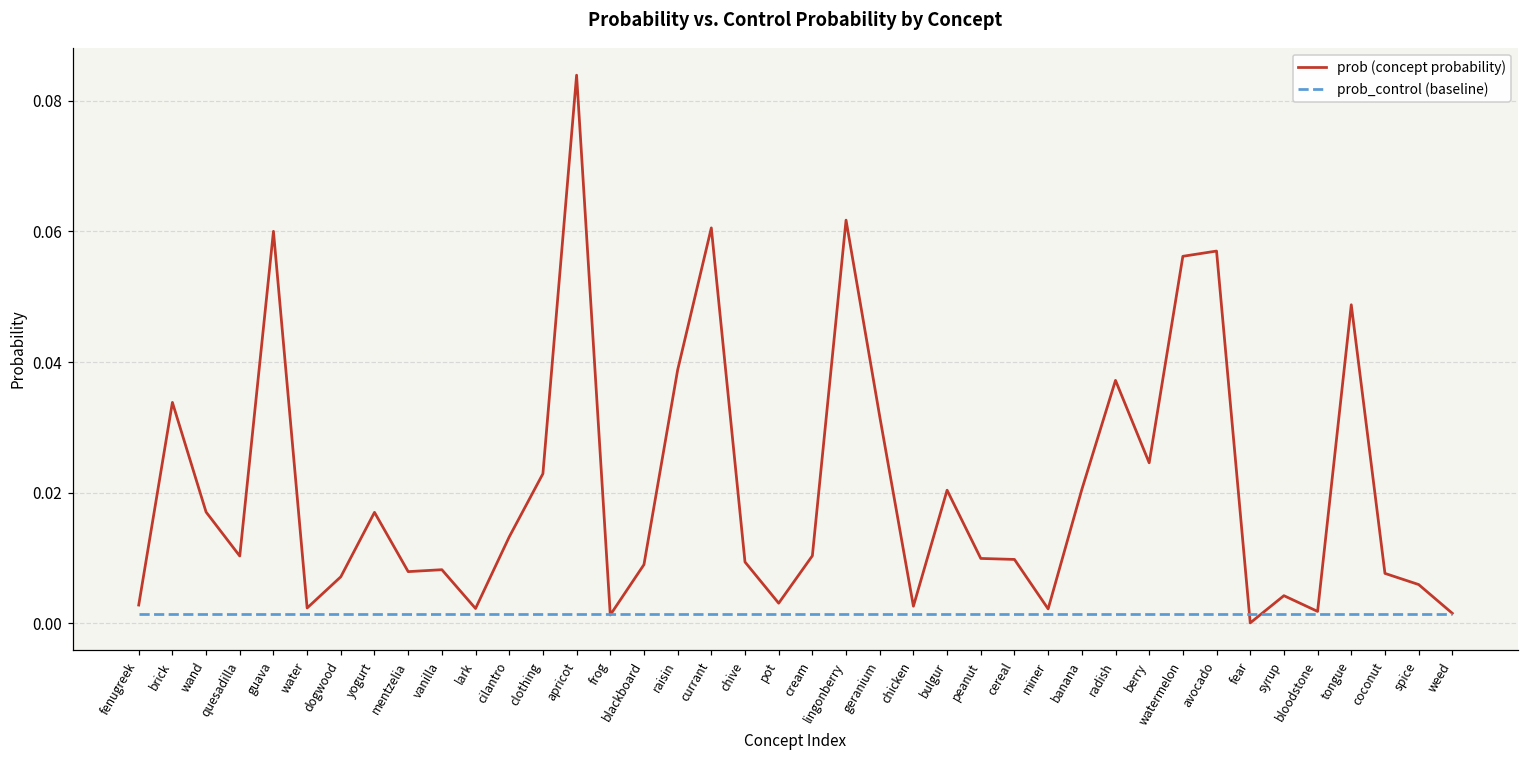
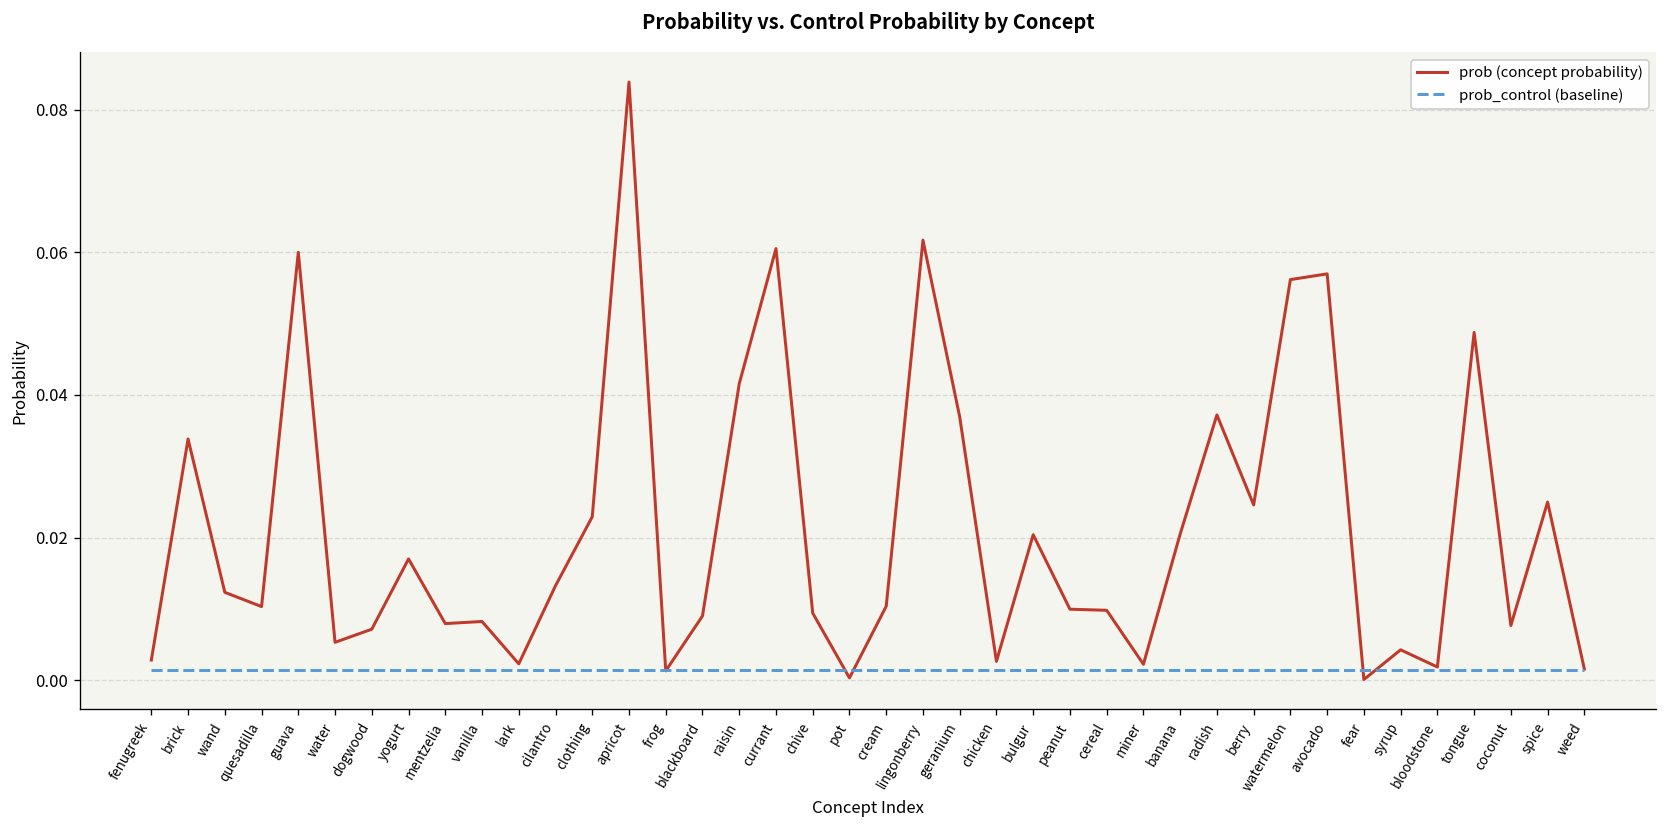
prob (concept probability), wand: 0.017 -> 0.012
prob (concept probability), water: 0.002 -> 0.005
prob (concept probability), raisin: 0.039 -> 0.042
prob (concept probability), pot: 0.003 -> 0.000
prob (concept probability), geranium: 0.032 -> 0.037
prob (concept probability), spice: 0.006 -> 0.025
